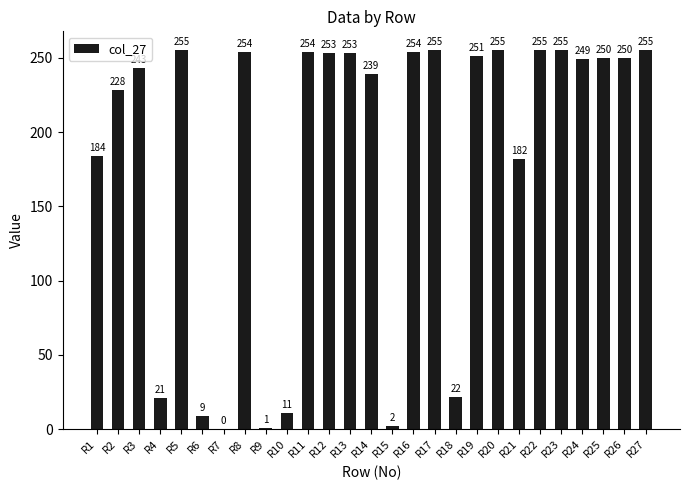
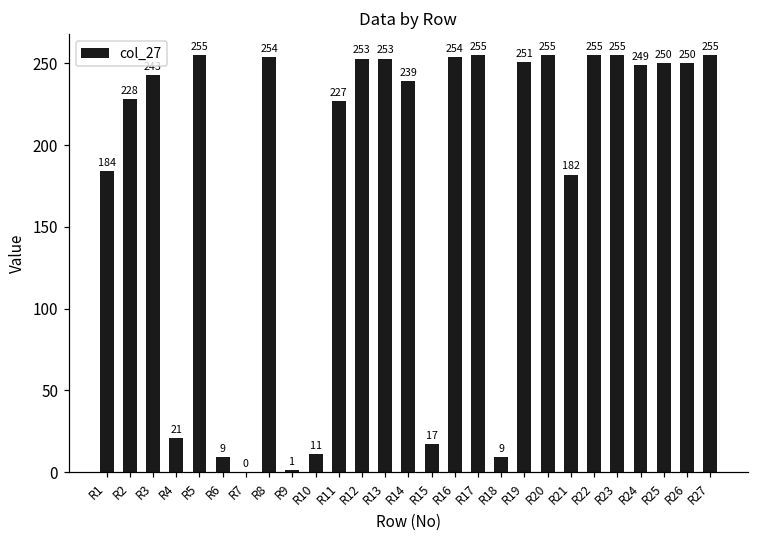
R11: 254 -> 227
R15: 2 -> 17
R18: 22 -> 9
